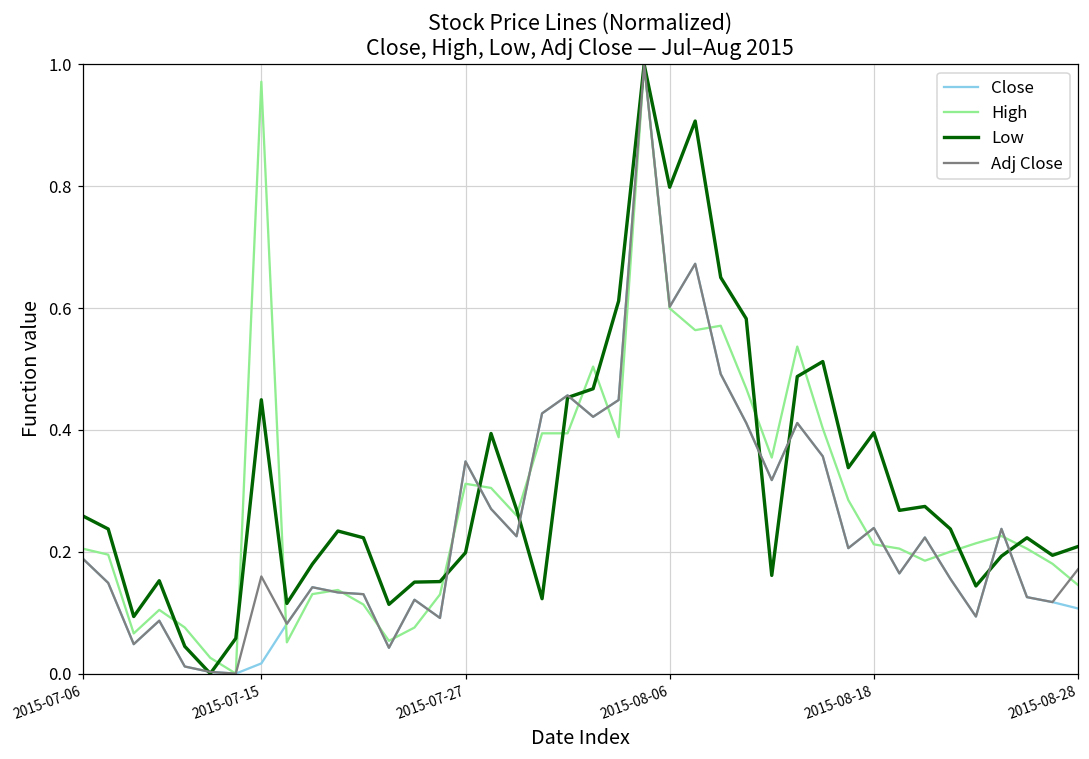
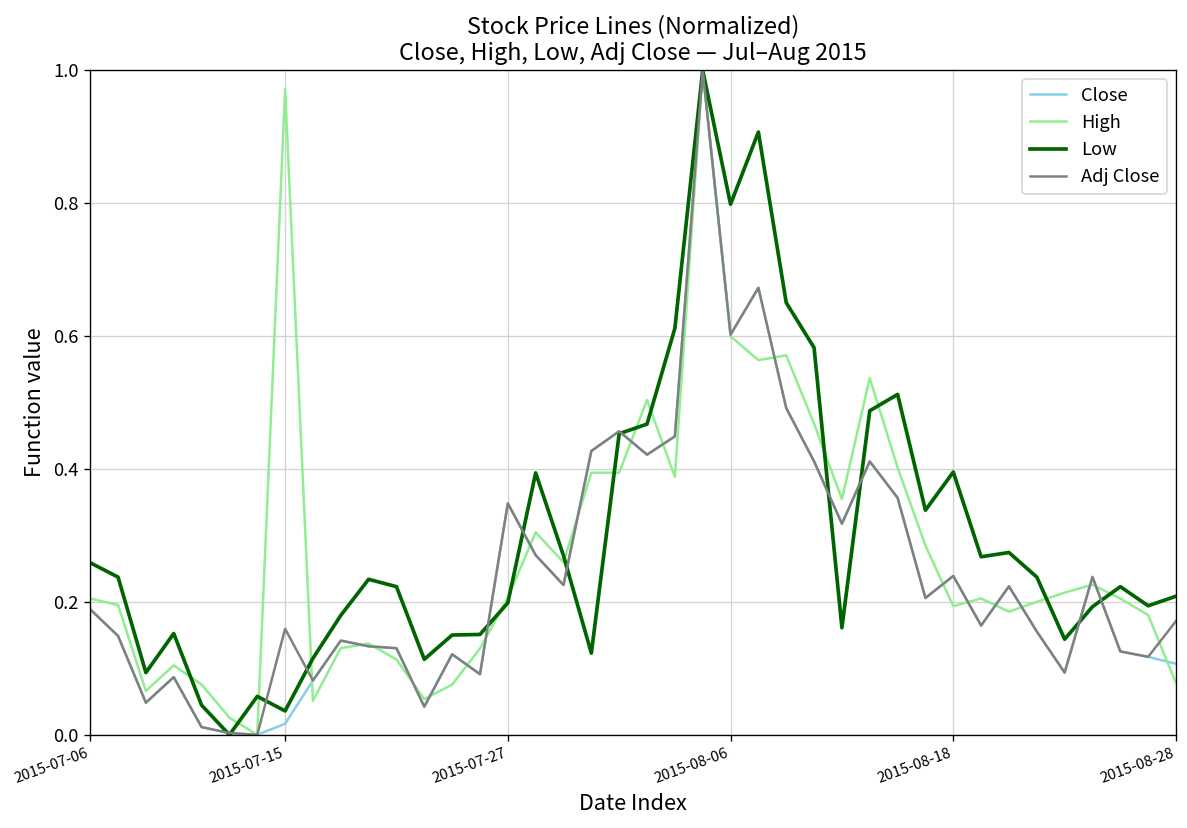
Low, 2015-07-15: 0.45 -> 0.04
High, 2015-07-27: 0.31 -> 0.21
High, 2015-08-18: 0.21 -> 0.19
High, 2015-08-28: 0.15 -> 0.08
